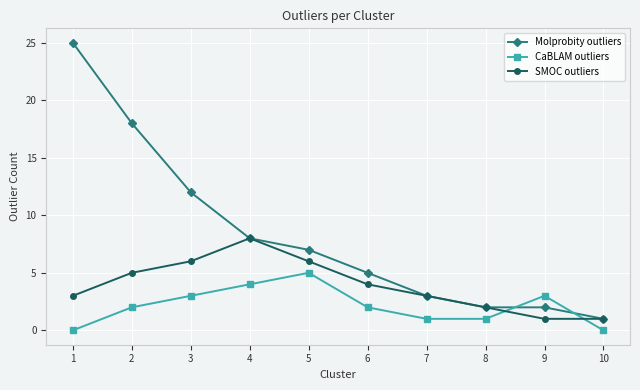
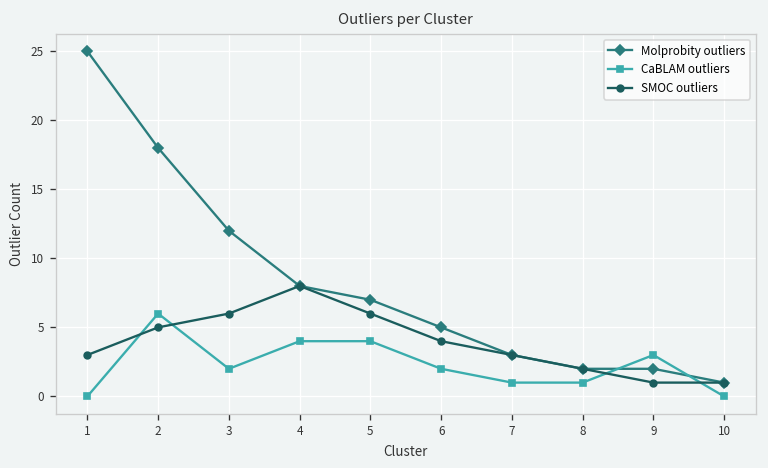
CaBLAM outliers, 2: 2 -> 6
CaBLAM outliers, 3: 3 -> 2
CaBLAM outliers, 5: 5 -> 4
